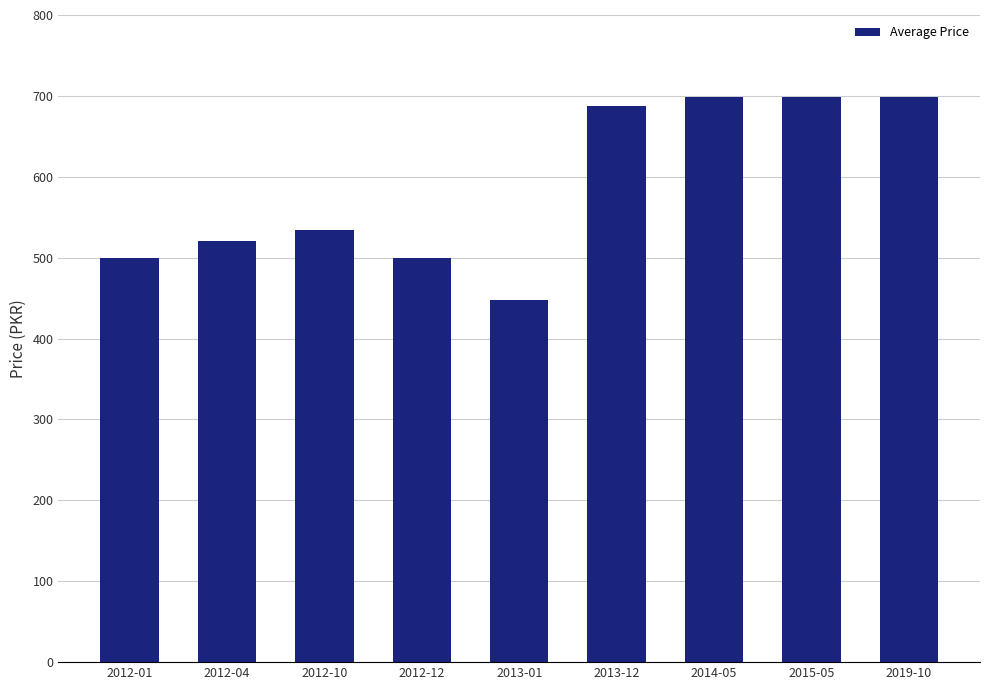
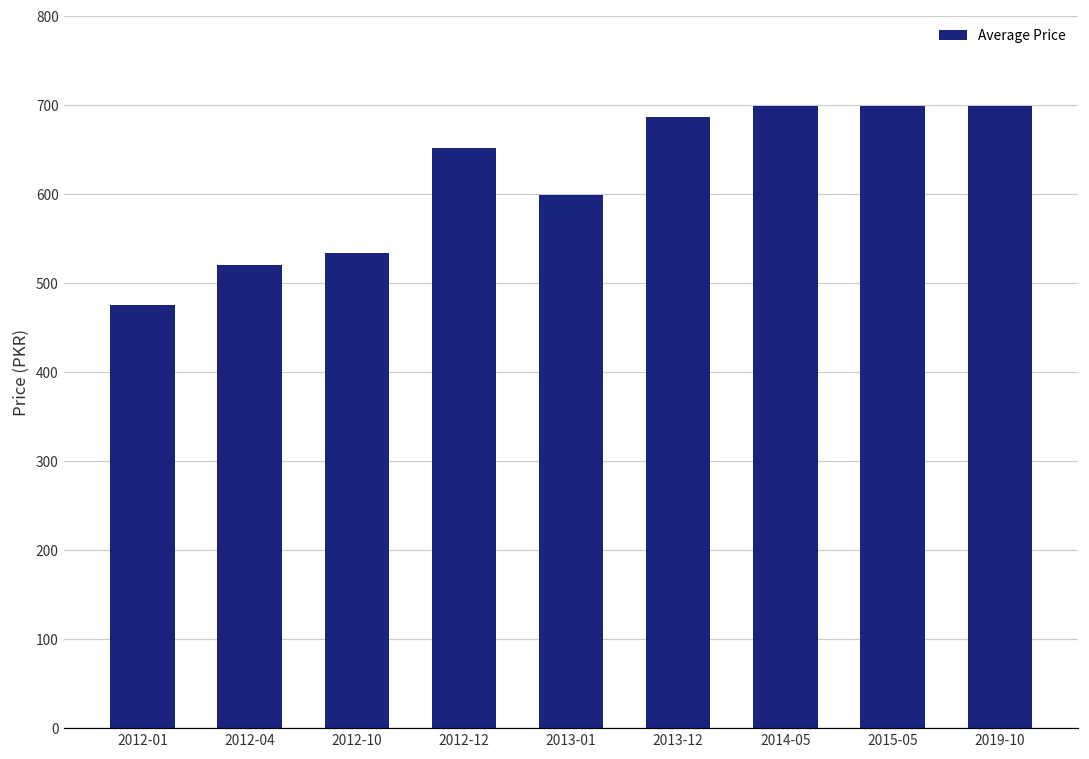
2012-01: 500 -> 480
2012-12: 500 -> 650
2013-01: 450 -> 600
